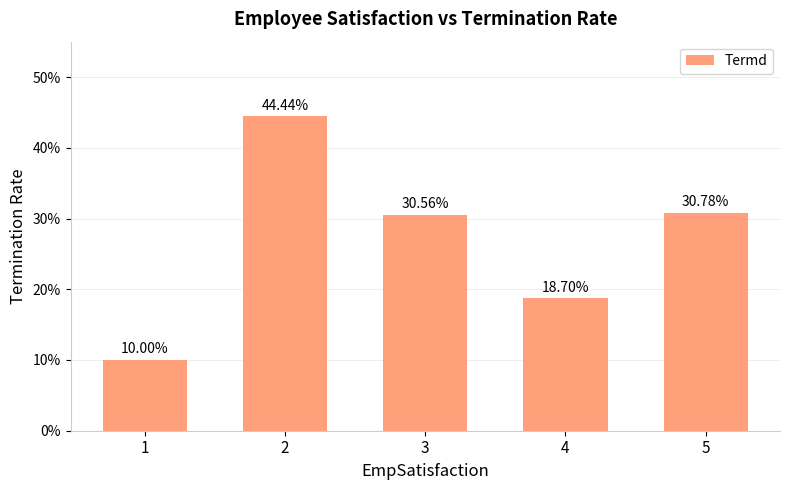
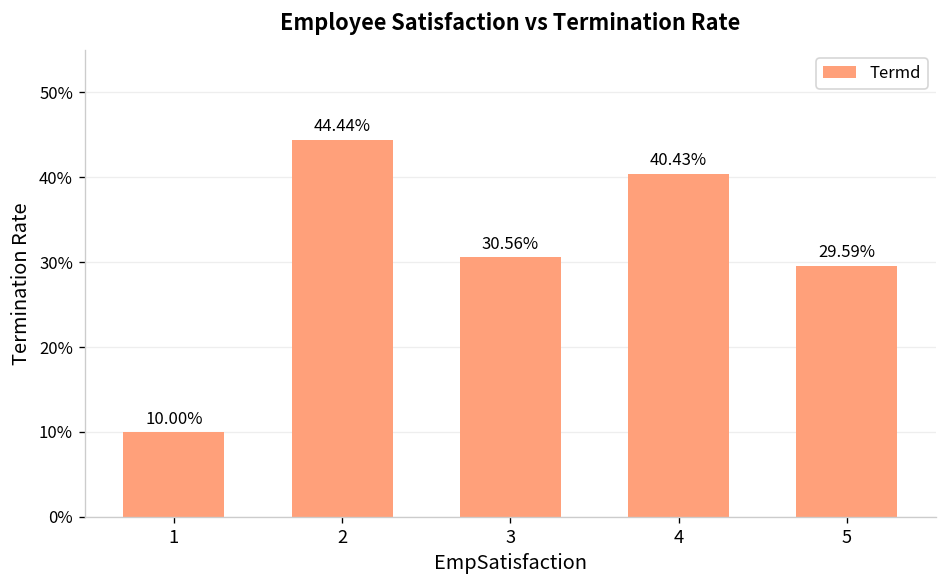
4: 18.70% -> 40.43%
5: 30.78% -> 29.59%
